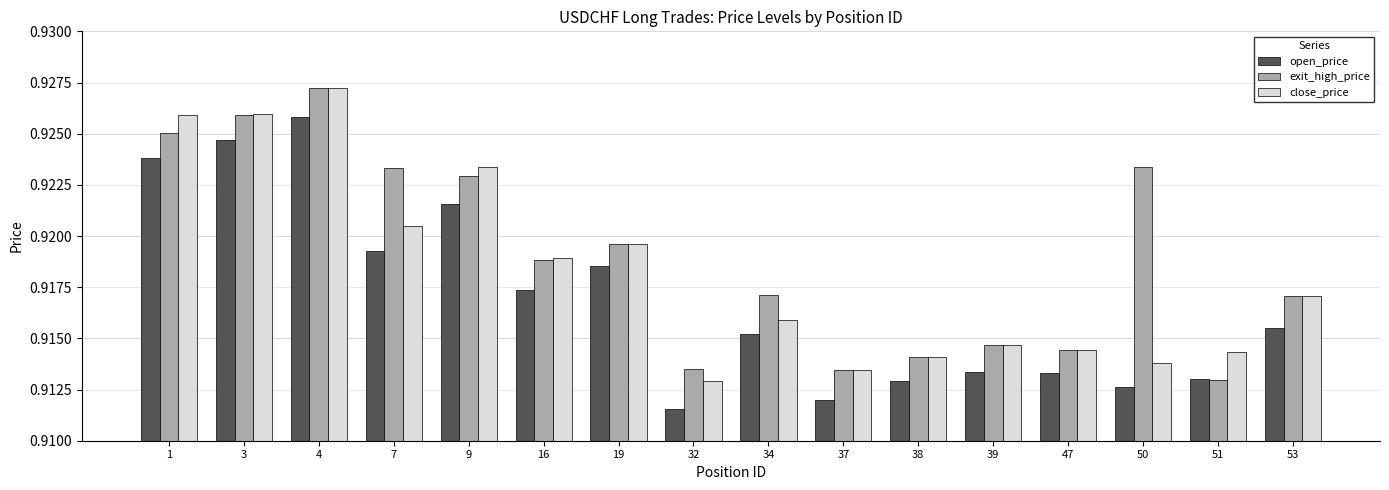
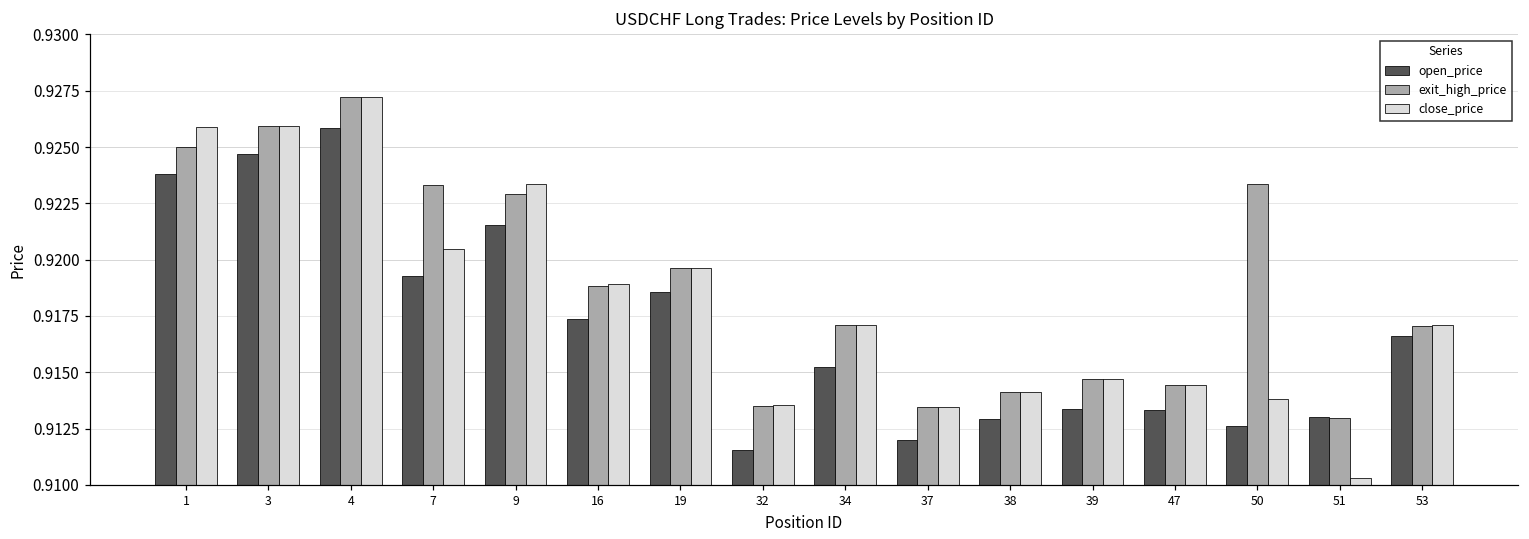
close_price, 32: 0.9129 -> 0.9135
close_price, 34: 0.9159 -> 0.9171
close_price, 51: 0.9144 -> 0.9103
open_price, 53: 0.9155 -> 0.9166
